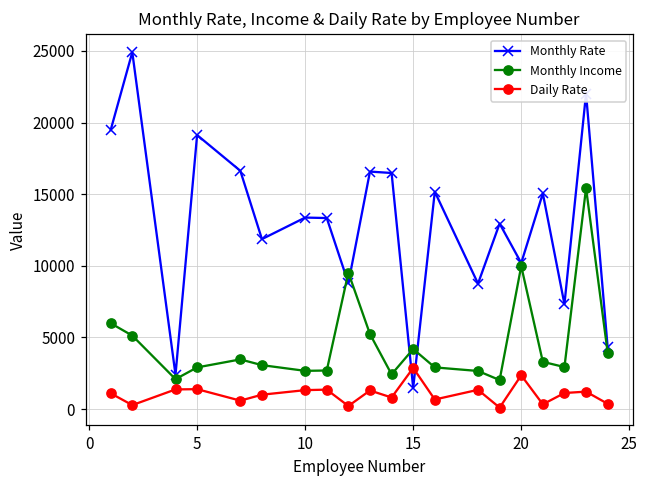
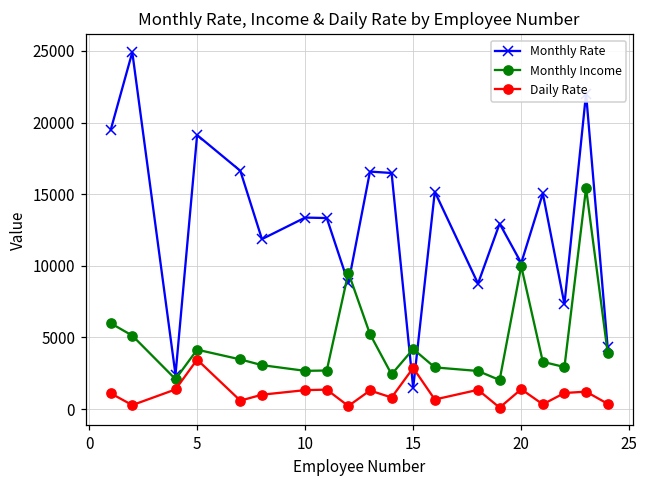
Monthly Income, 5: 2900 -> 4100
Daily Rate, 5: 1400 -> 3500
Daily Rate, 20: 2400 -> 1400
